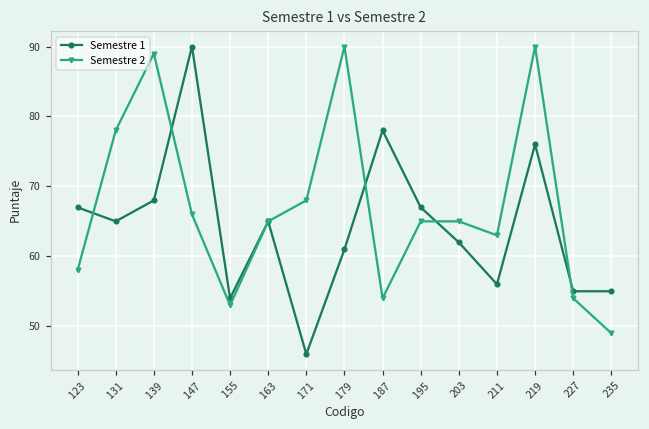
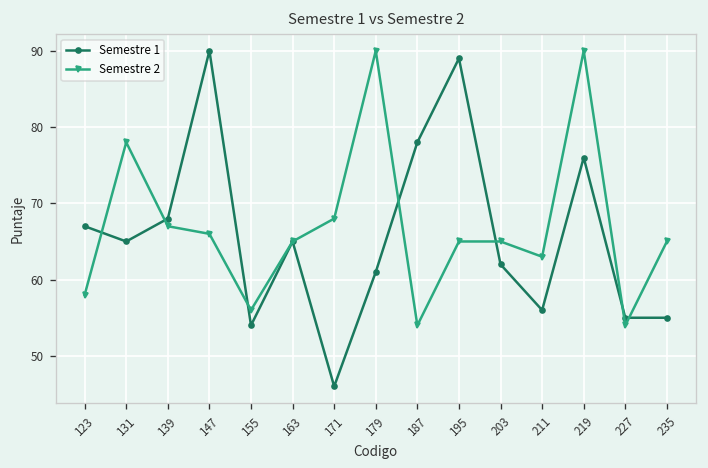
Semestre 2, 139: 89 -> 67
Semestre 2, 155: 53 -> 56
Semestre 1, 195: 67 -> 89
Semestre 2, 235: 49 -> 65
